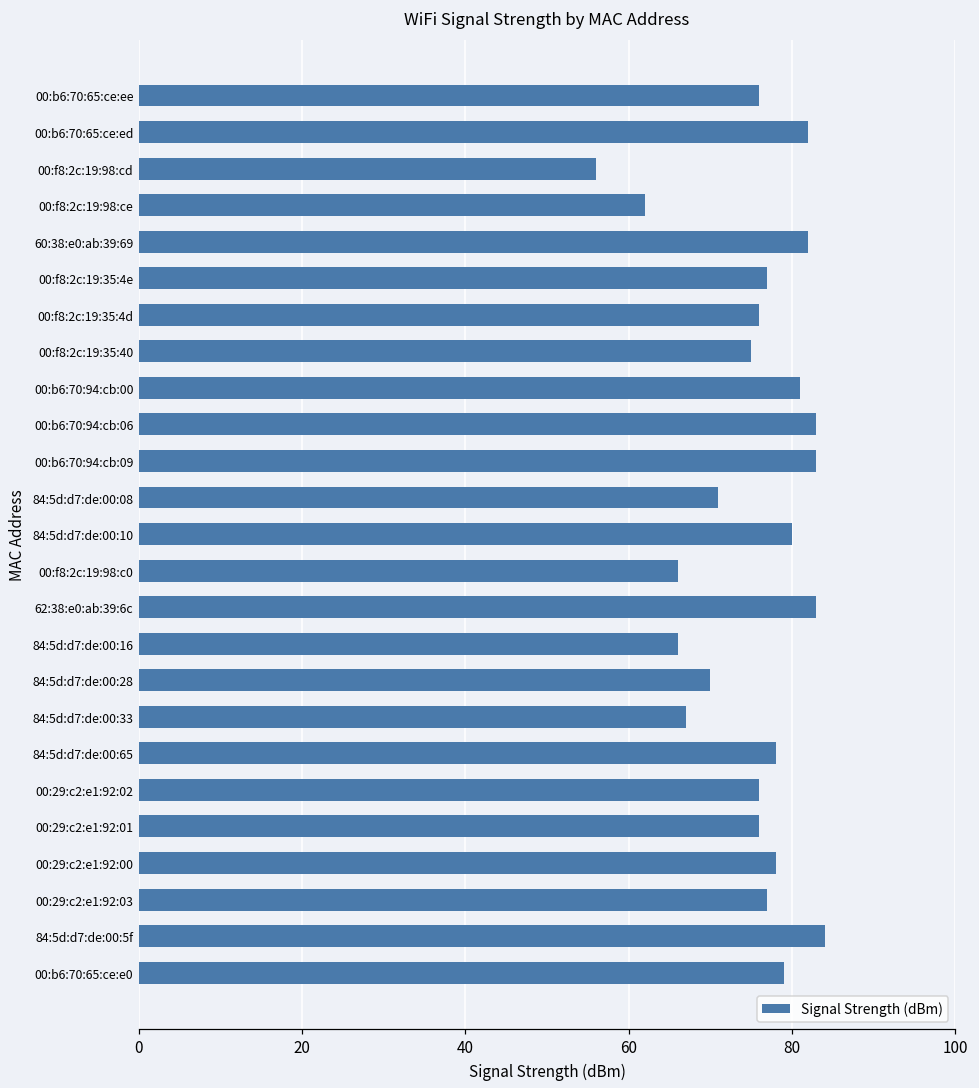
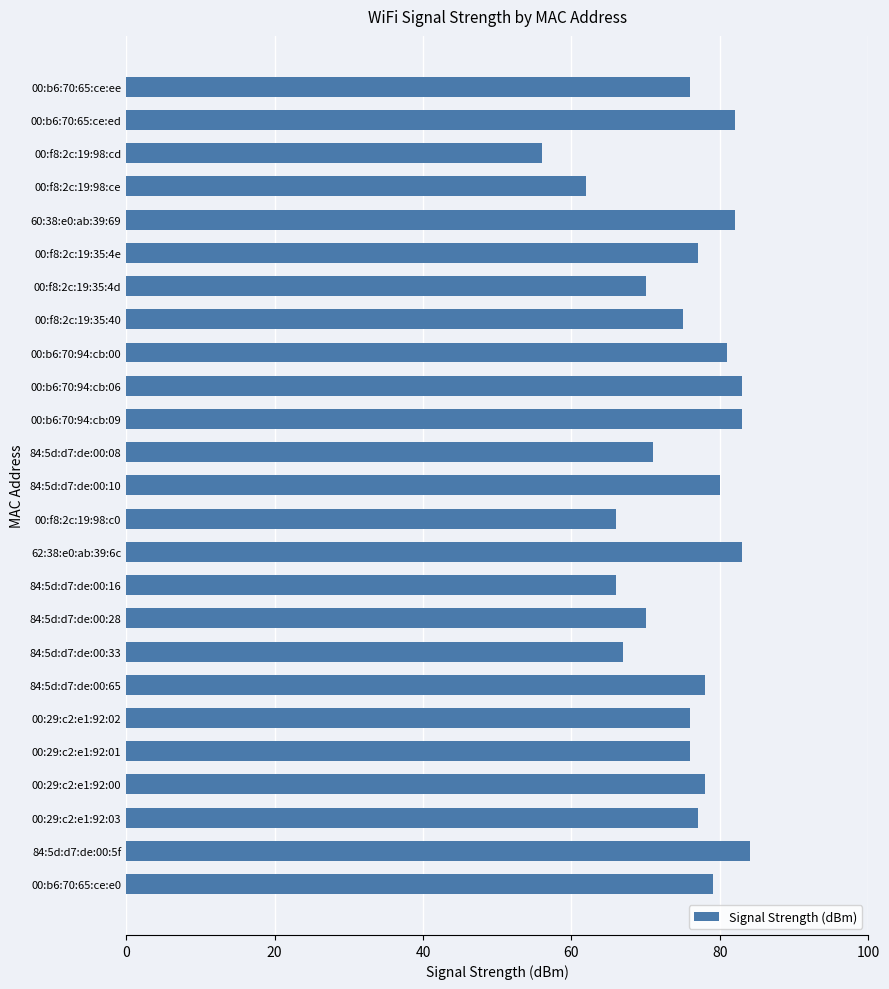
00:f8:2c:19:35:4d: 76 -> 70
